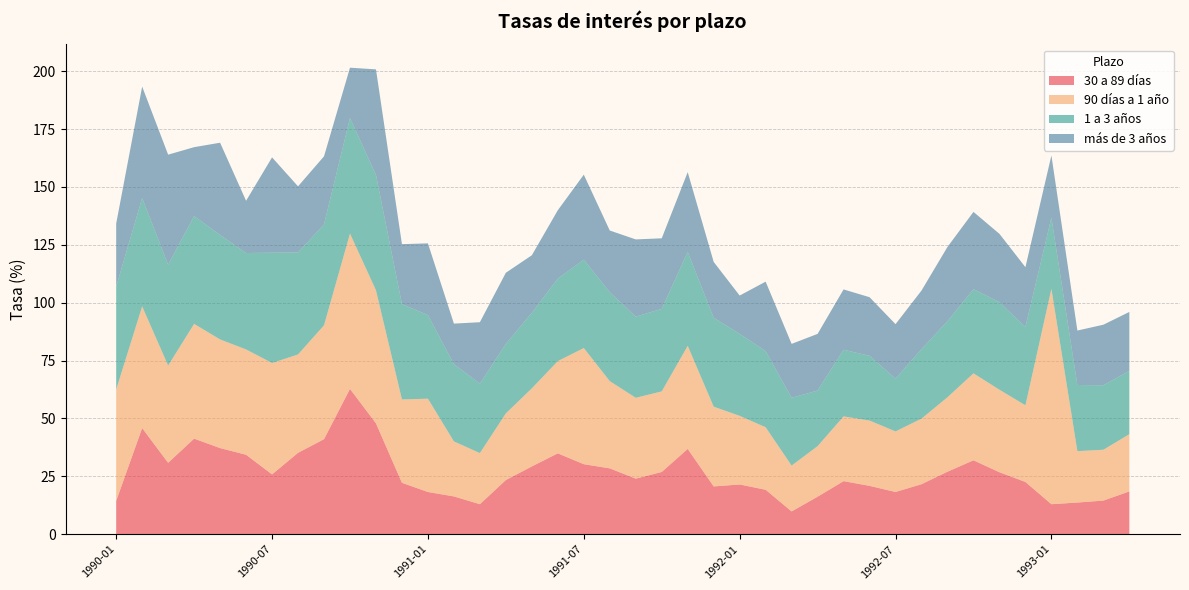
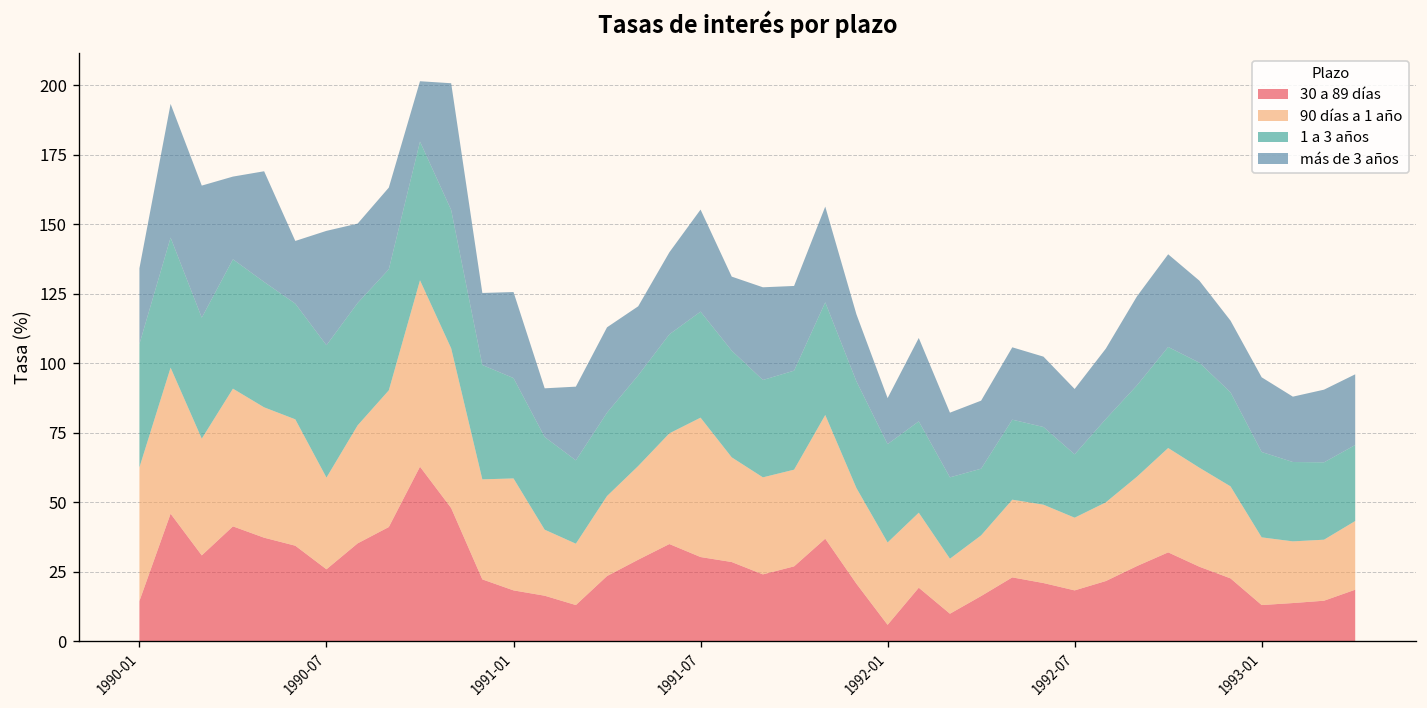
90 días a 1 año, 1990-07: 48 -> 33
30 a 89 días, 1992-01: 21 -> 6
90 días a 1 año, 1993-01: 93 -> 24
